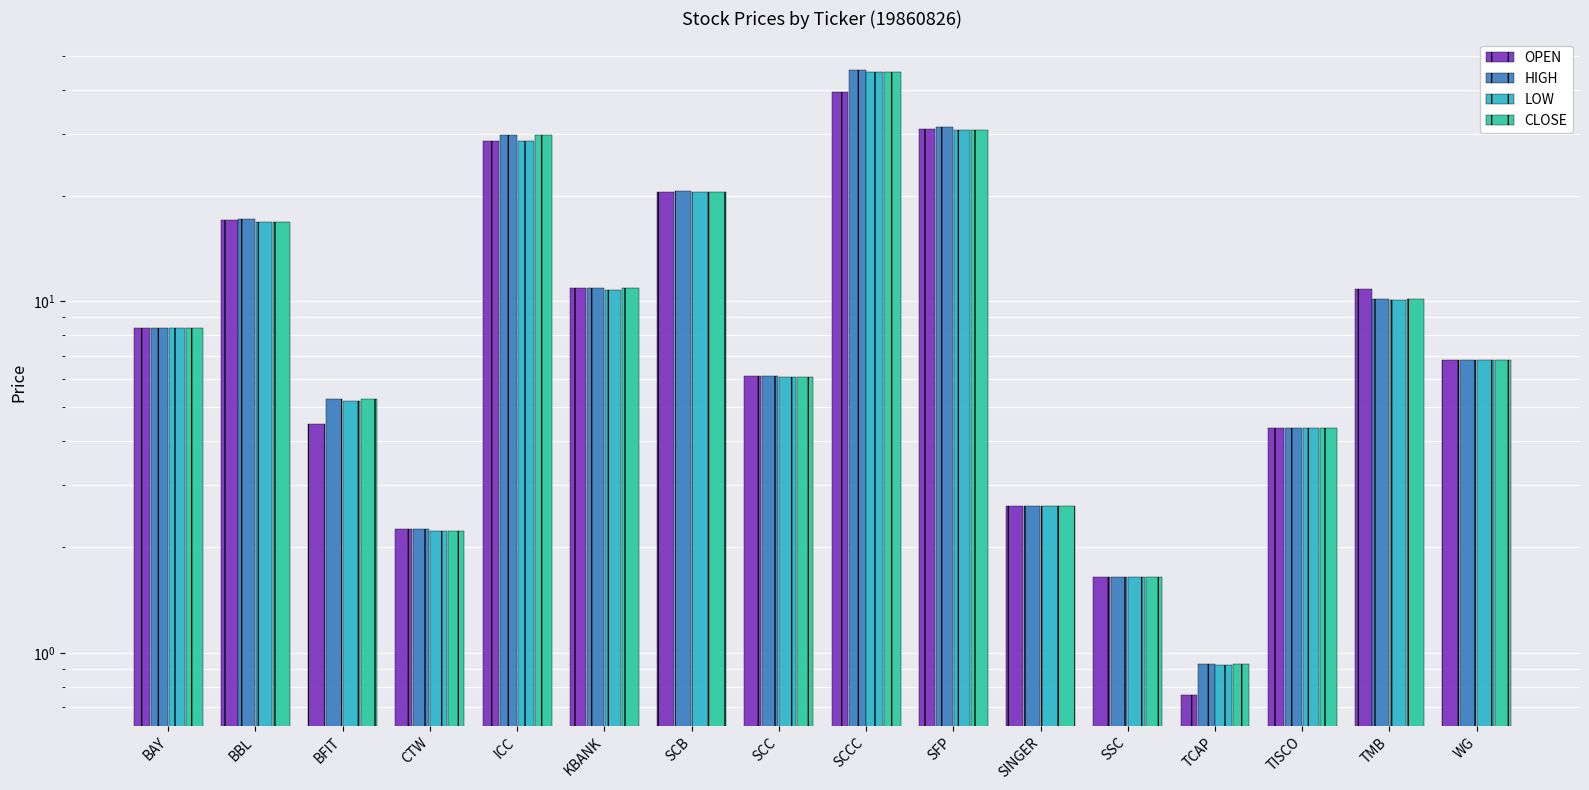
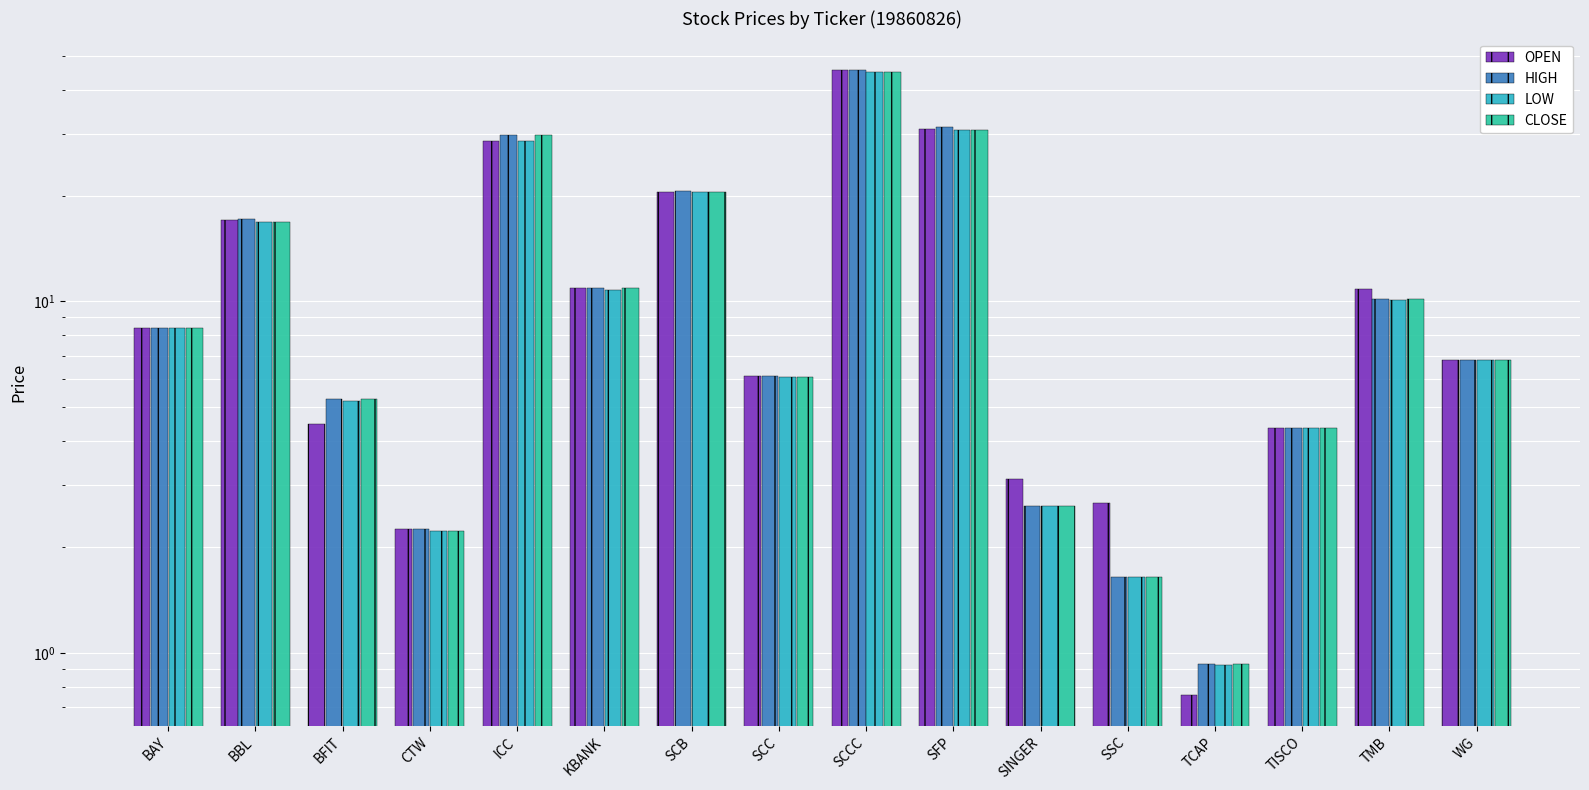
OPEN, SCCC: 39 -> 45
OPEN, SINGER: 2.6 -> 3.1
OPEN, SSC: 1.6 -> 2.7
